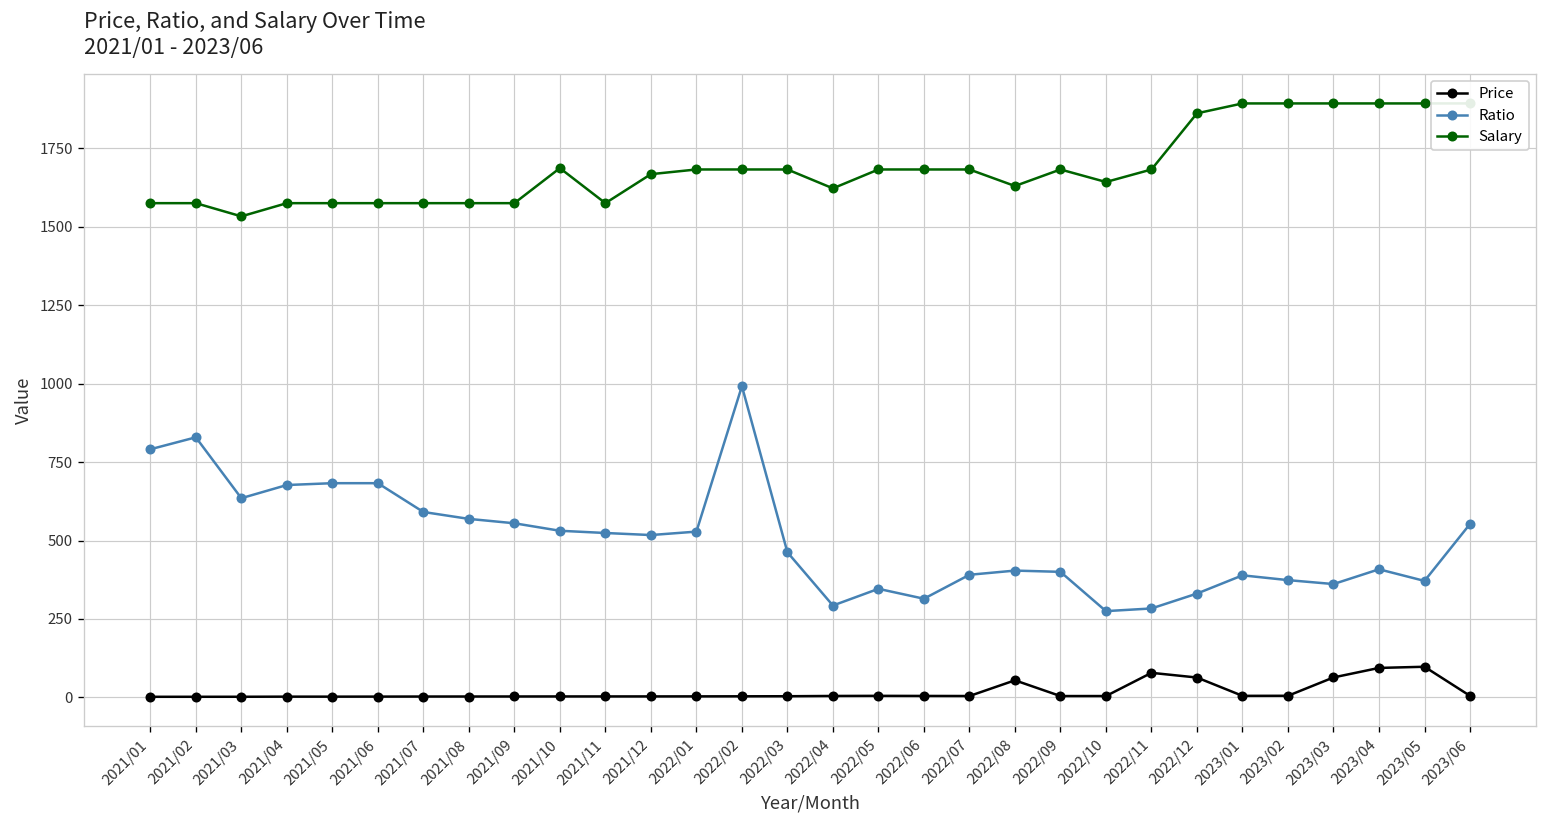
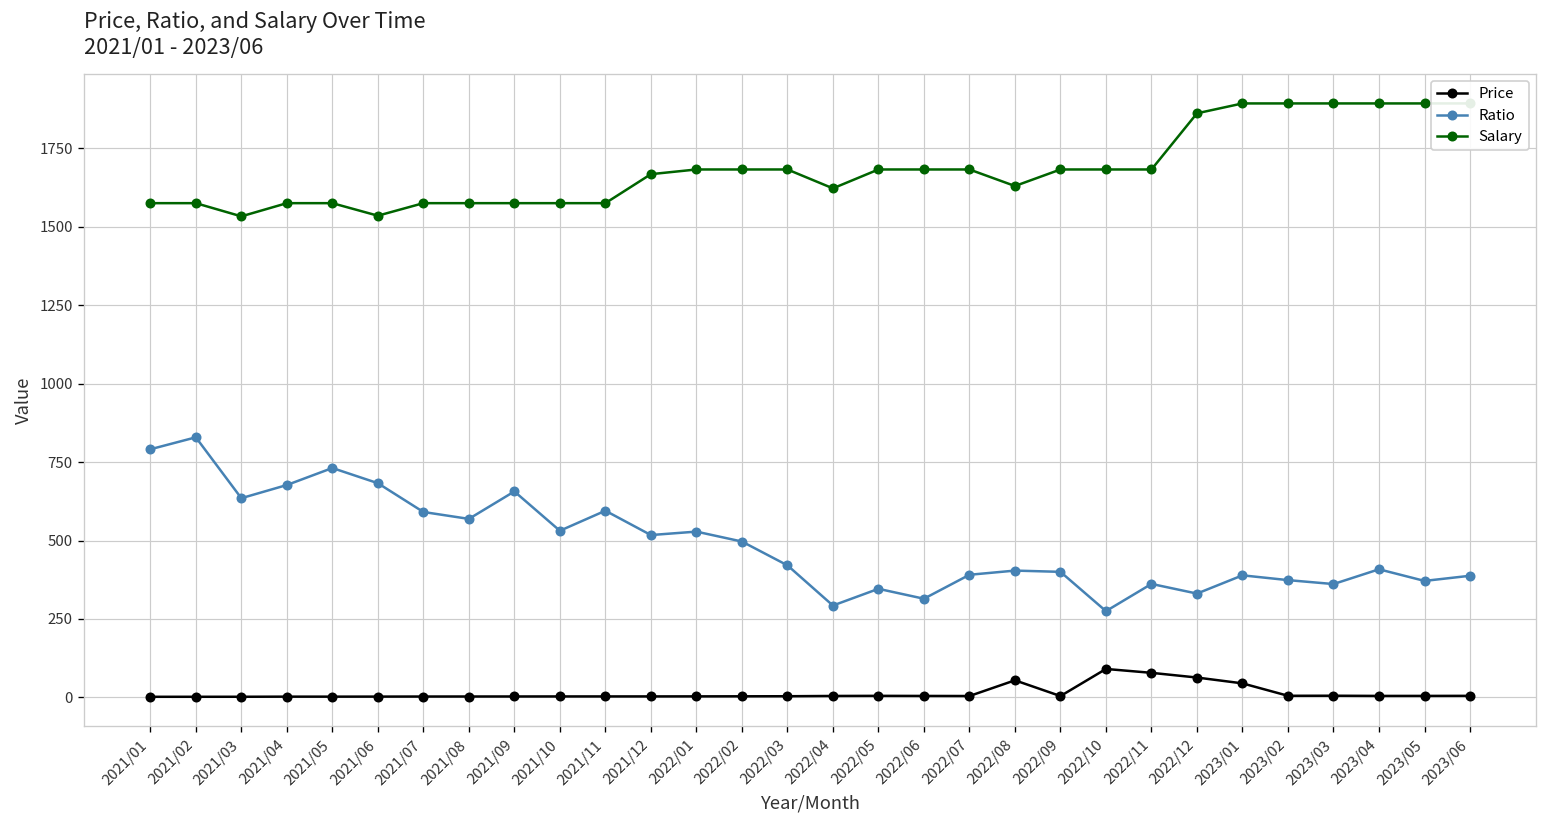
Ratio, 2021/05: 680 -> 730
Salary, 2021/06: 1580 -> 1540
Ratio, 2021/09: 550 -> 660
Salary, 2021/10: 1690 -> 1580
Ratio, 2021/11: 520 -> 590
Ratio, 2022/02: 990 -> 500
Ratio, 2022/03: 460 -> 420
Price, 2022/10: 0 -> 90
Salary, 2022/10: 1640 -> 1680
Ratio, 2022/11: 280 -> 360
Price, 2023/01: 0 -> 40
Price, 2023/03: 60 -> 10
Price, 2023/04: 90 -> 0
Price, 2023/05: 100 -> 0
Ratio, 2023/06: 550 -> 390
